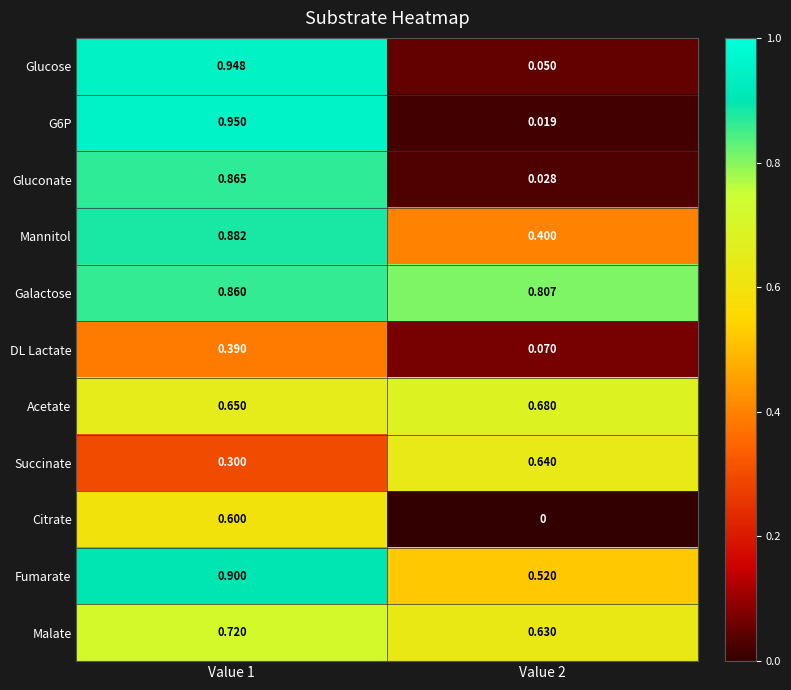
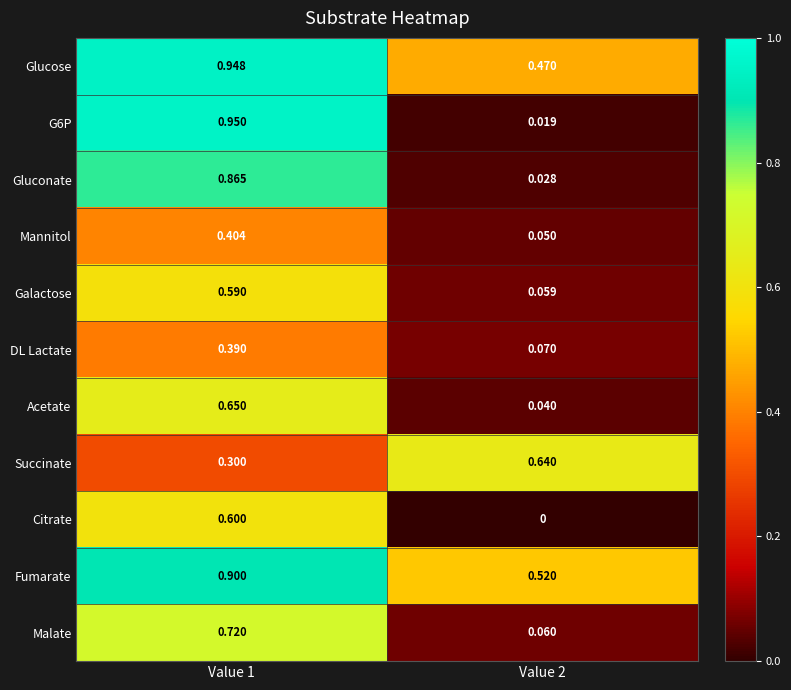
Glucose, Value 2: 0.050 -> 0.470
Mannitol, Value 1: 0.882 -> 0.404
Mannitol, Value 2: 0.400 -> 0.050
Galactose, Value 1: 0.860 -> 0.590
Galactose, Value 2: 0.807 -> 0.059
Acetate, Value 2: 0.680 -> 0.040
Malate, Value 2: 0.630 -> 0.060
